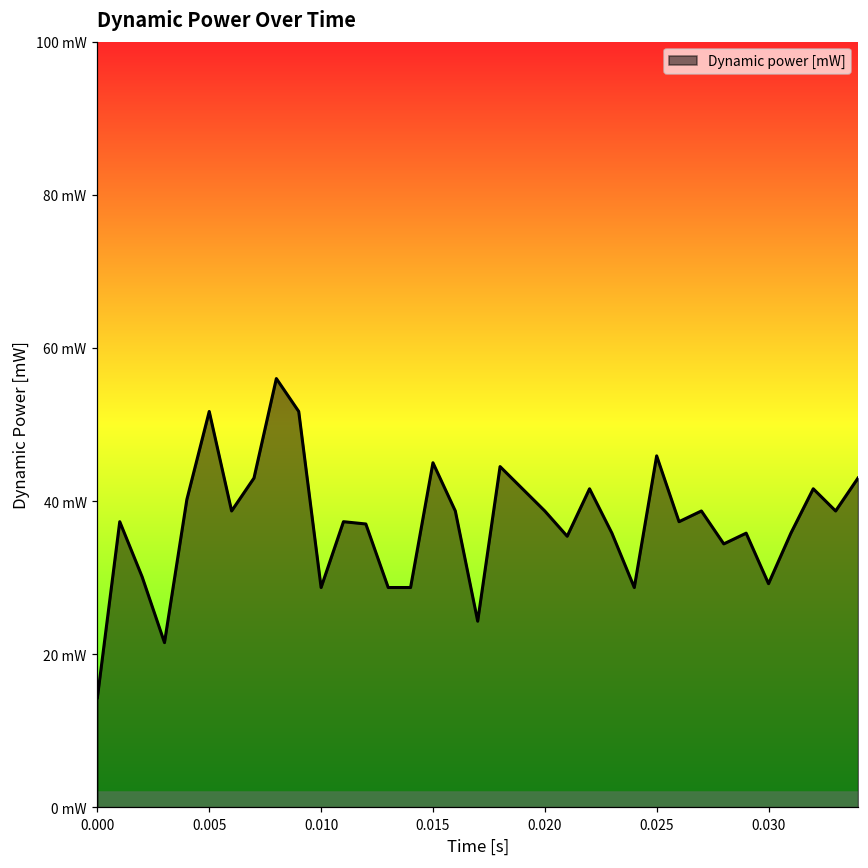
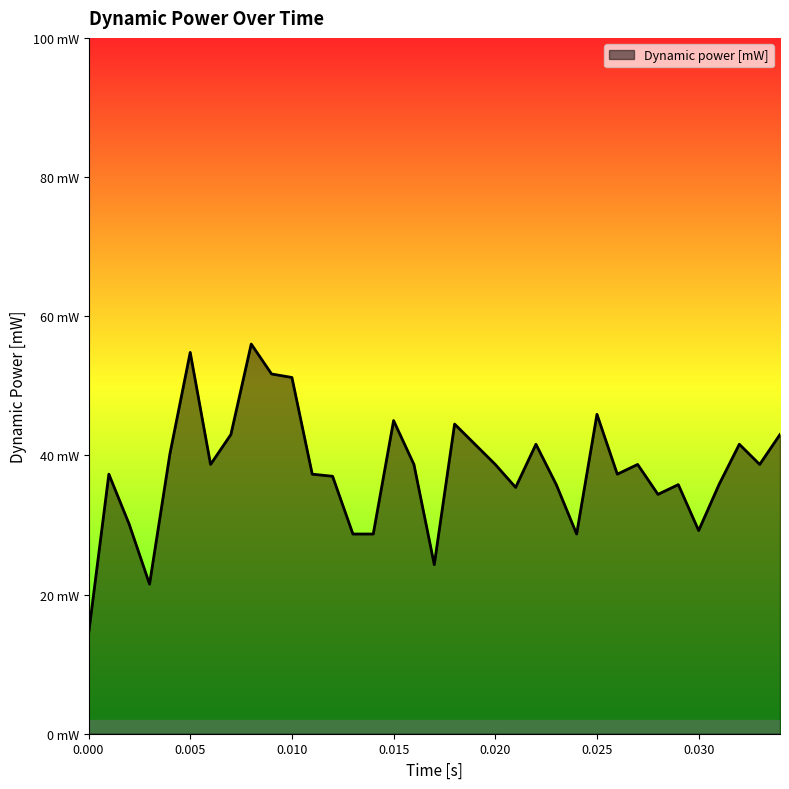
0.005: 52 mW -> 55 mW
0.010: 29 mW -> 51 mW
